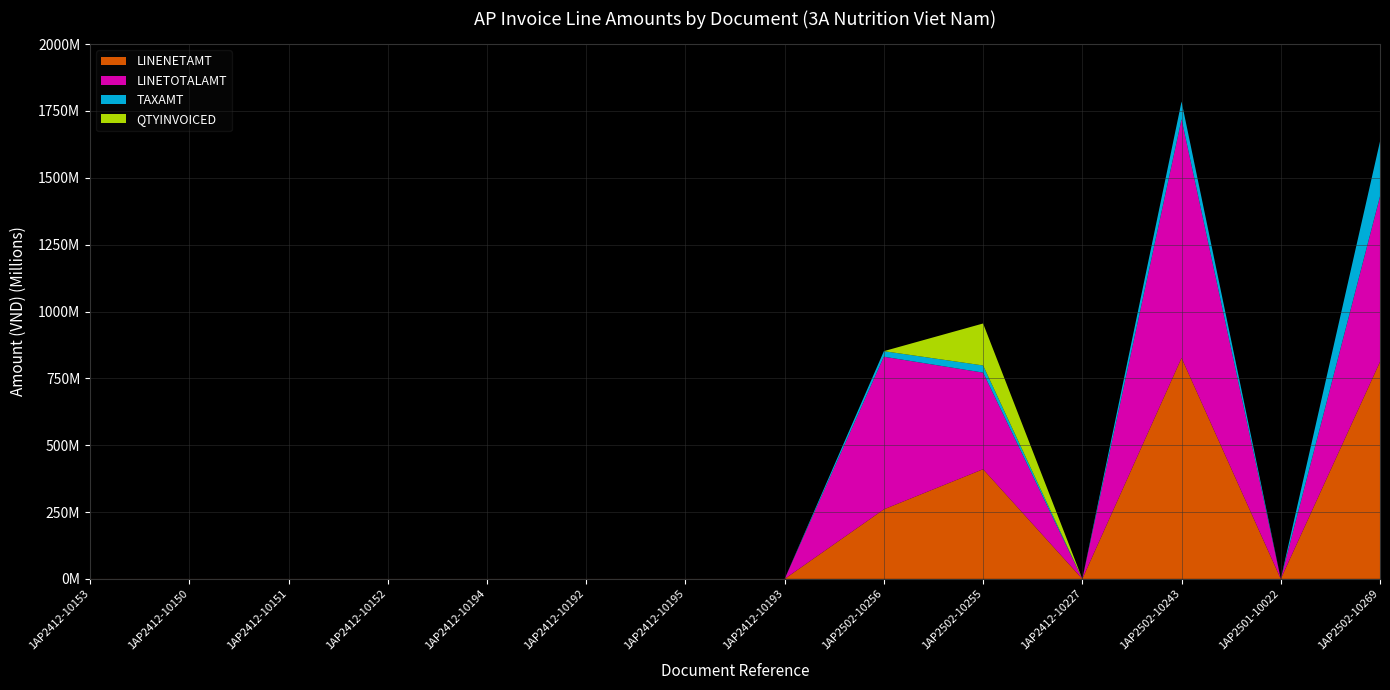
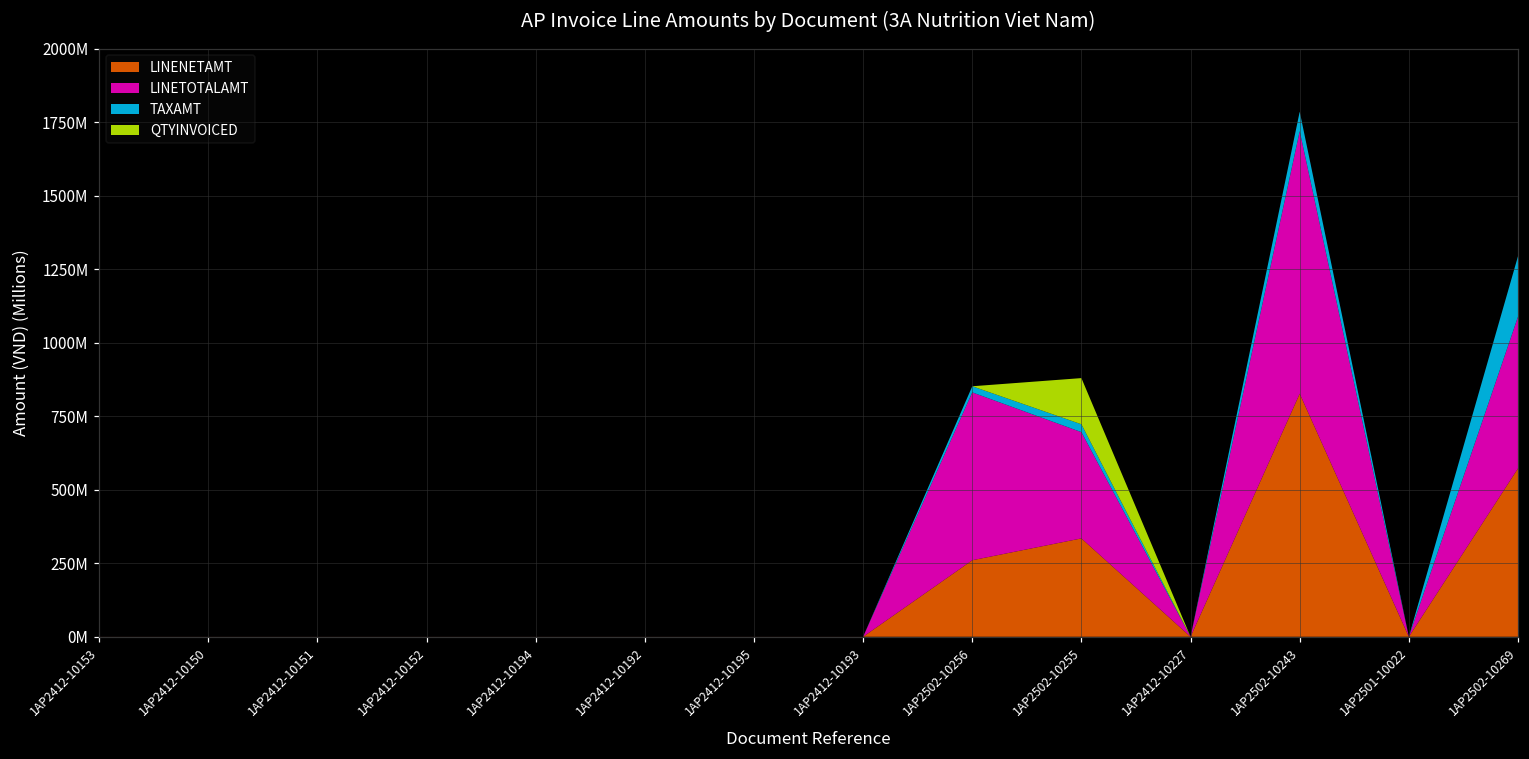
LINENETAMT, 1AP2502-10255: 410000000 -> 330000000
LINENETAMT, 1AP2502-10269: 810000000 -> 570000000
LINETOTALAMT, 1AP2502-10269: 620000000 -> 520000000
